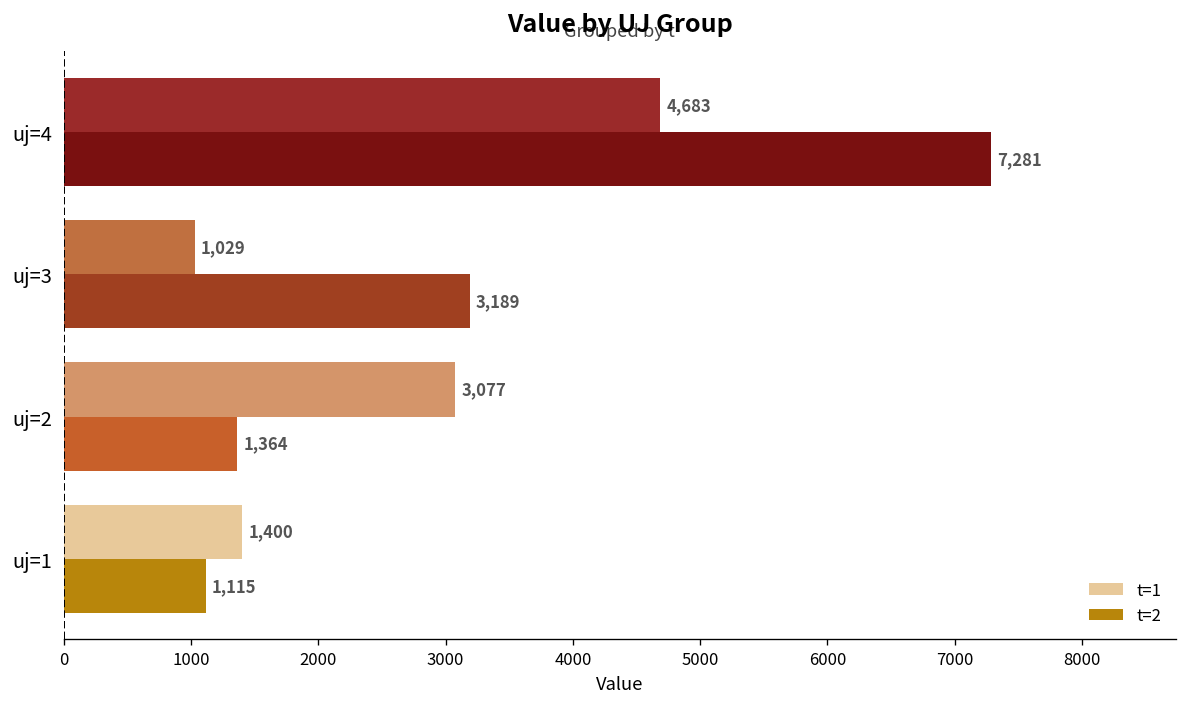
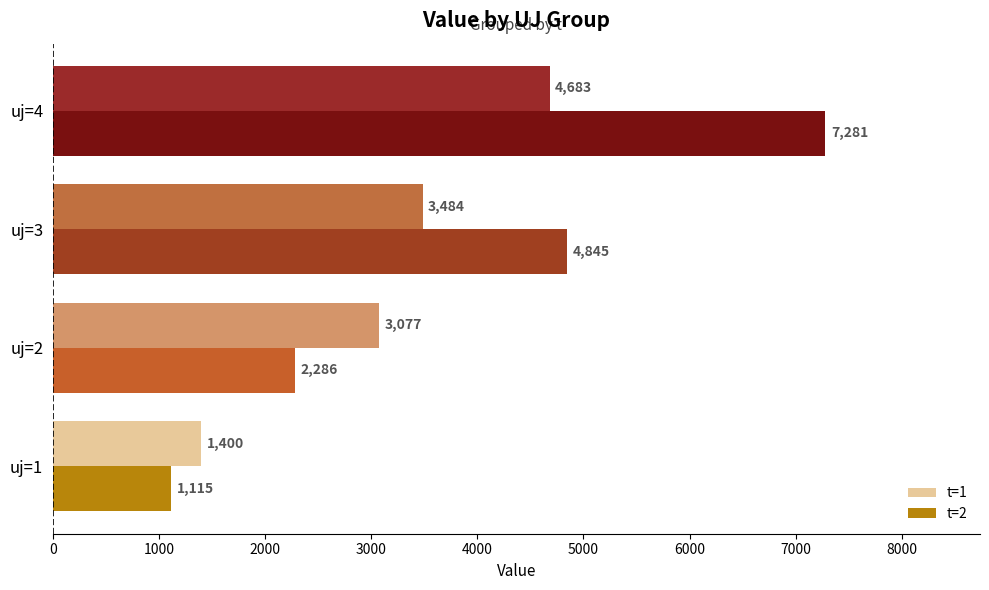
t=1, uj=3: 1,029 -> 3,484
t=2, uj=3: 3,189 -> 4,845
t=2, uj=2: 1,364 -> 2,286
